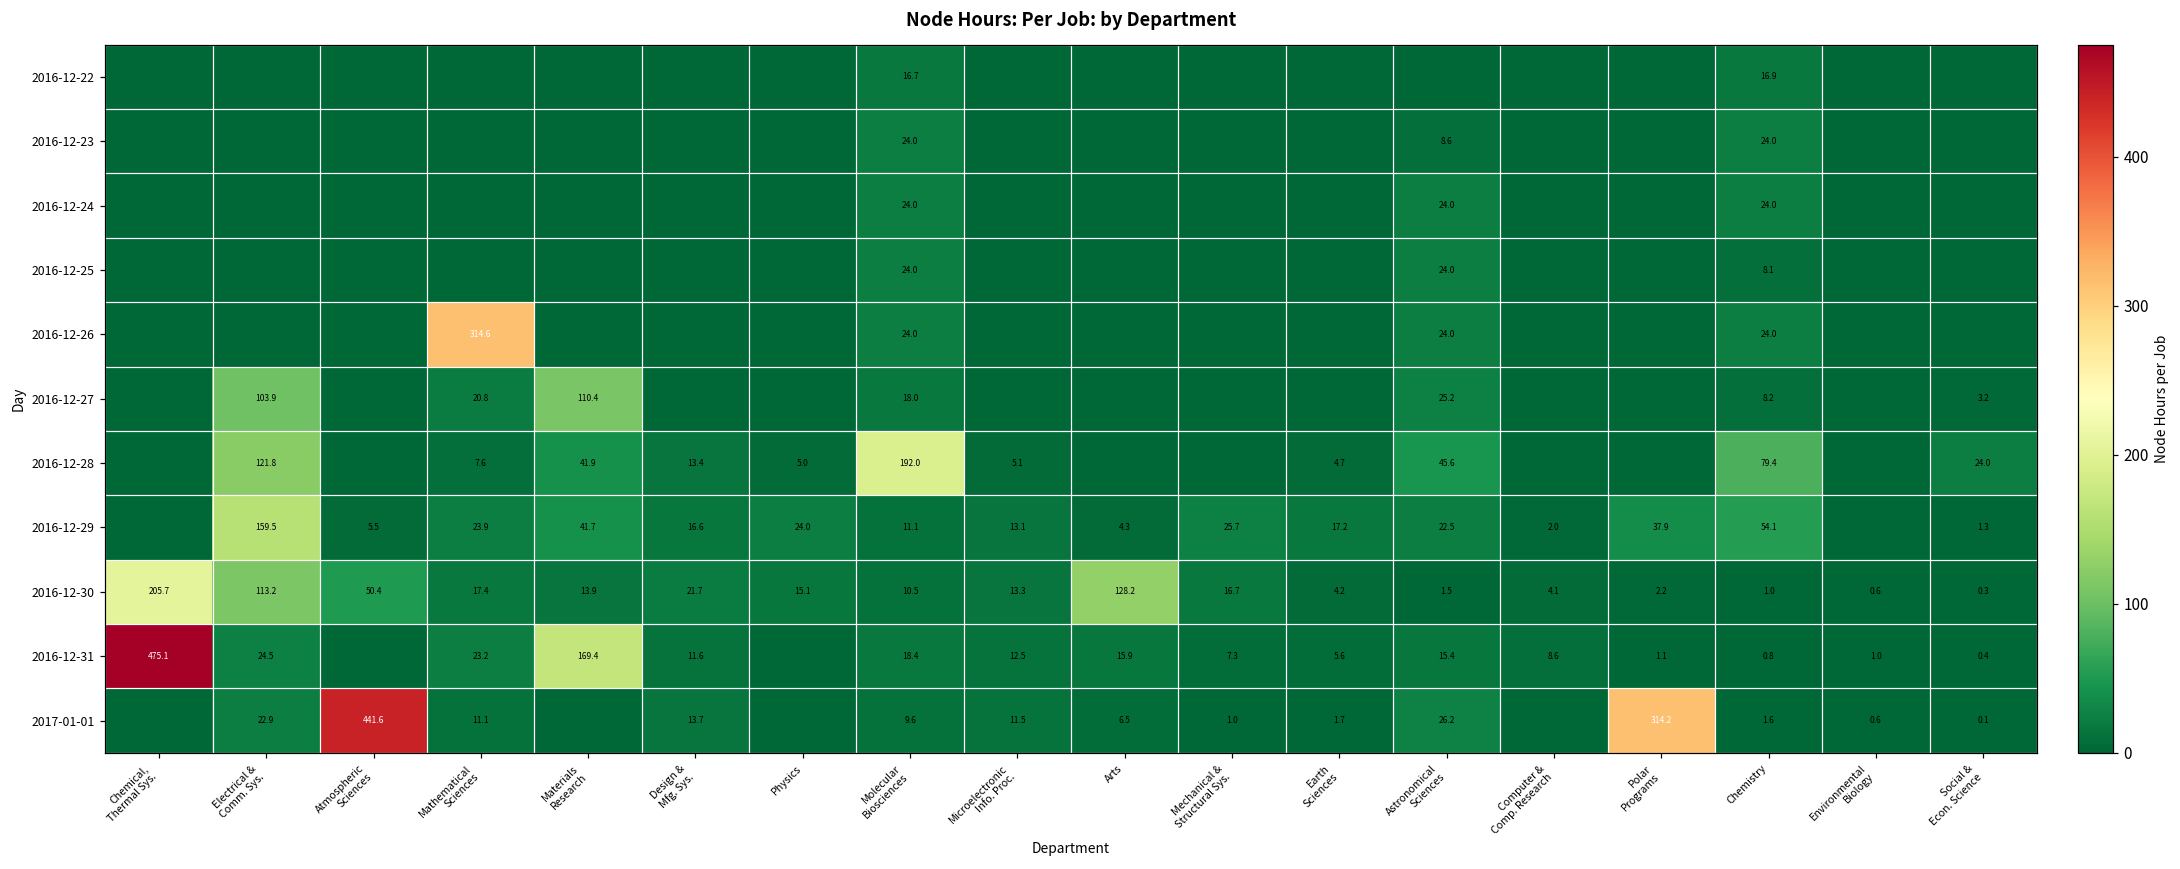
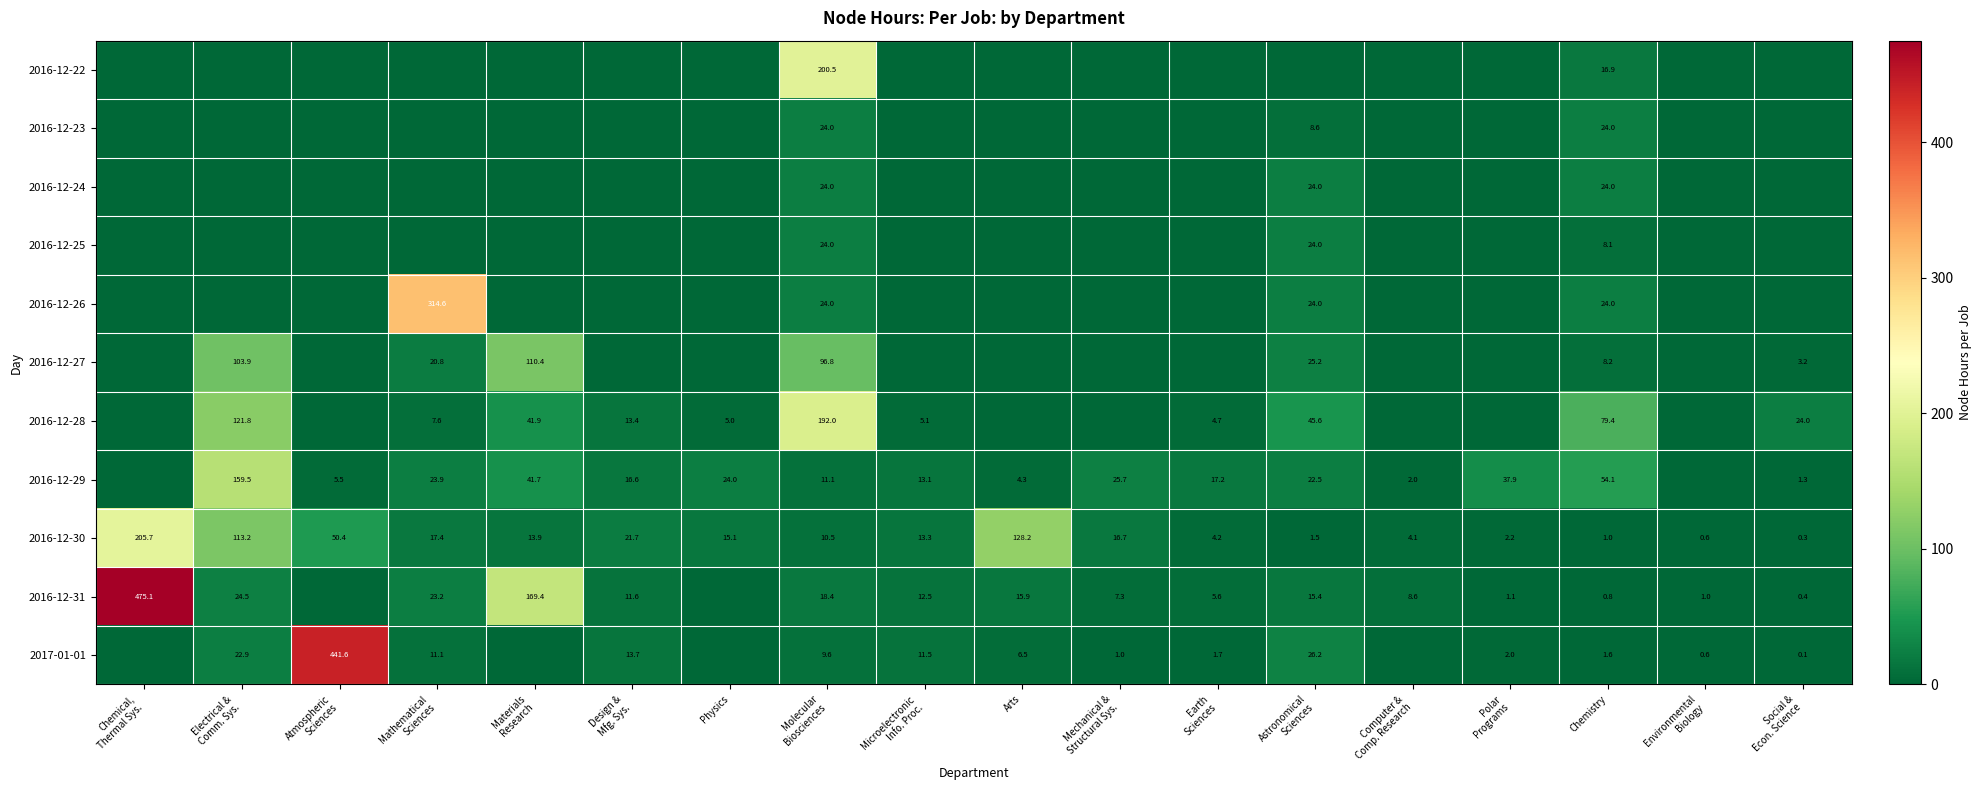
2016-12-22, Molecular Biosciences: 16.7 -> 200.5
2016-12-27, Molecular Biosciences: 18.0 -> 96.8
2017-01-01, Polar Programs: 314.2 -> 2.0
